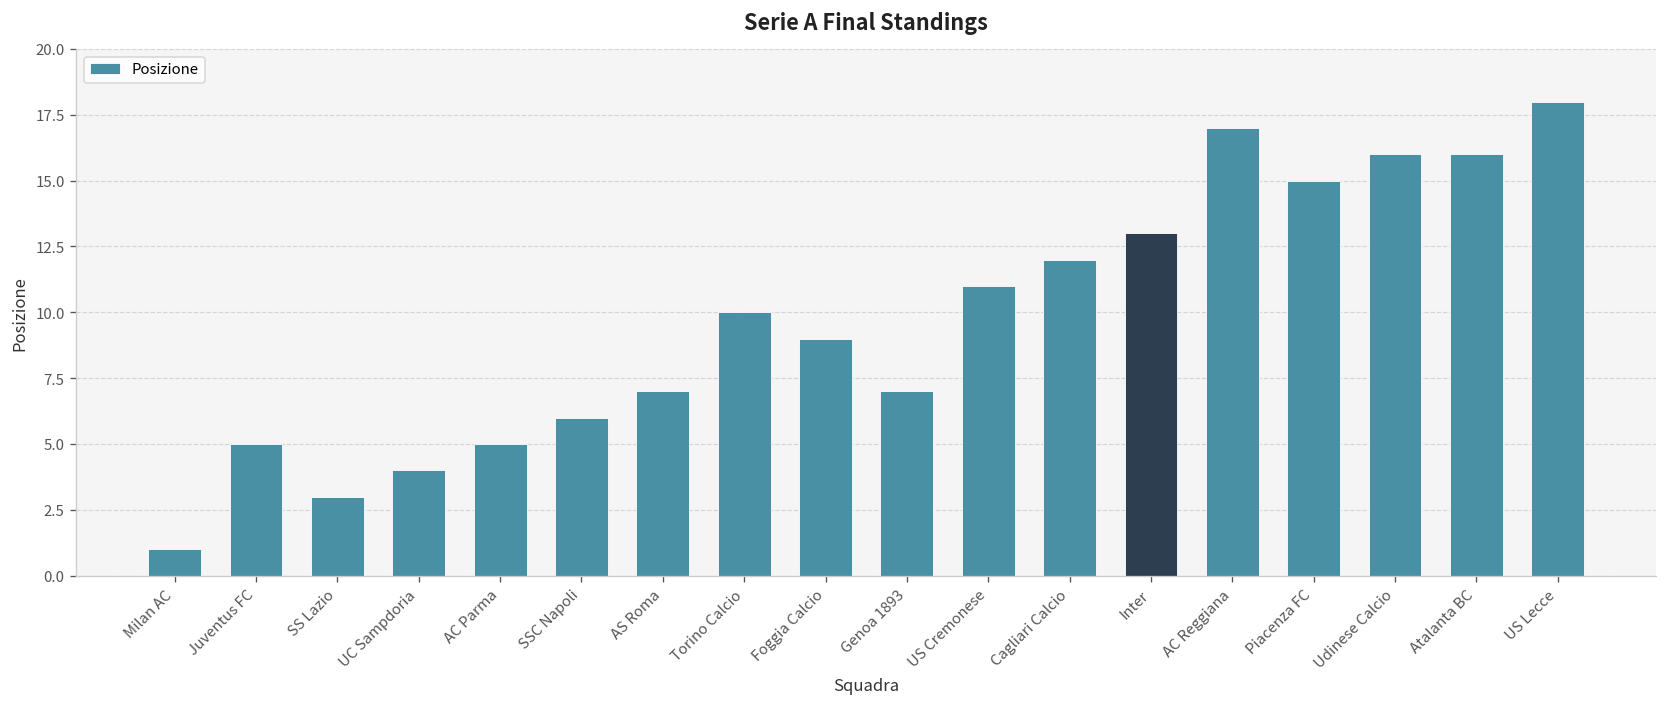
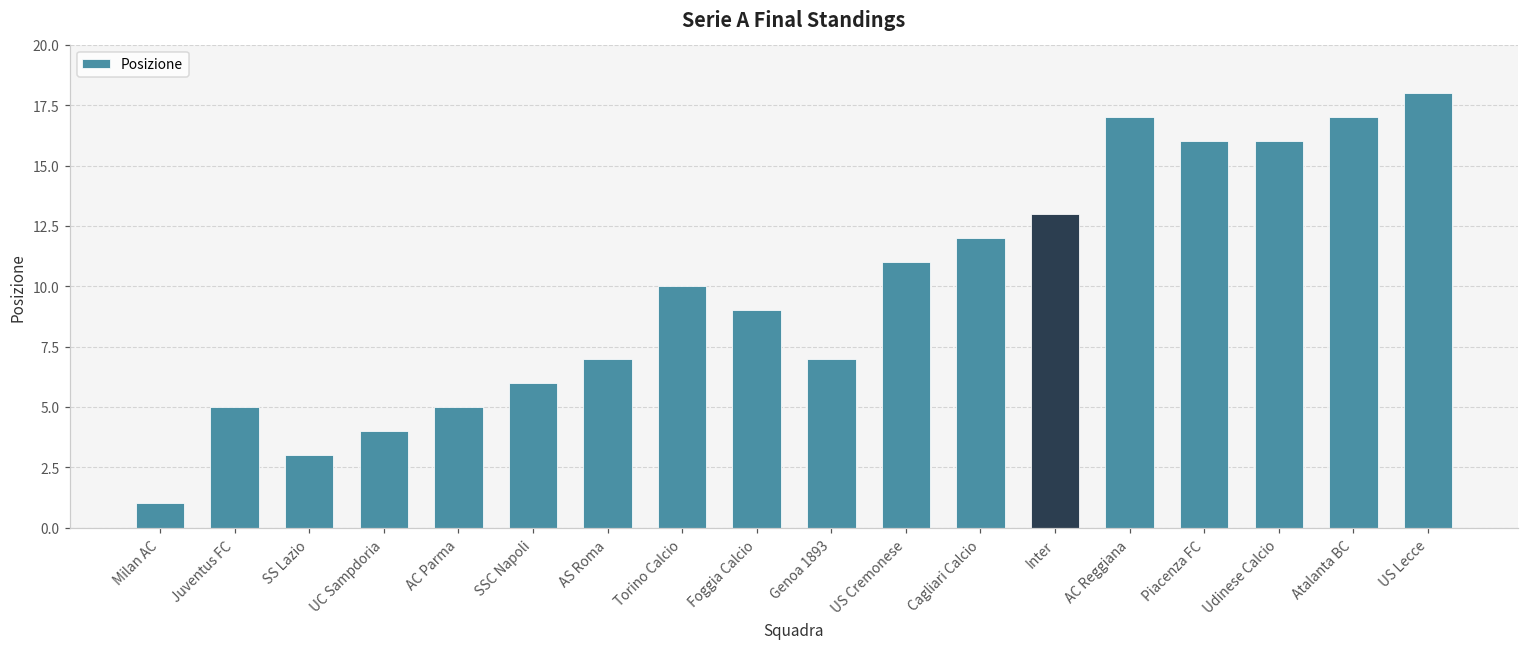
Piacenza FC: 15 -> 16
Atalanta BC: 16 -> 17
